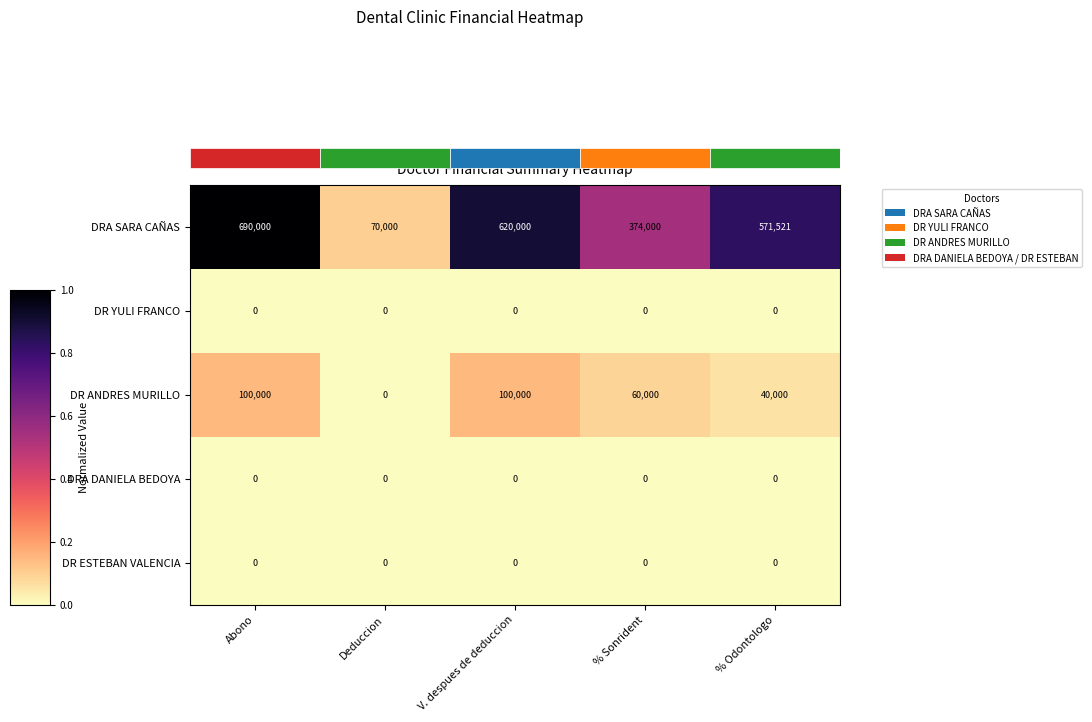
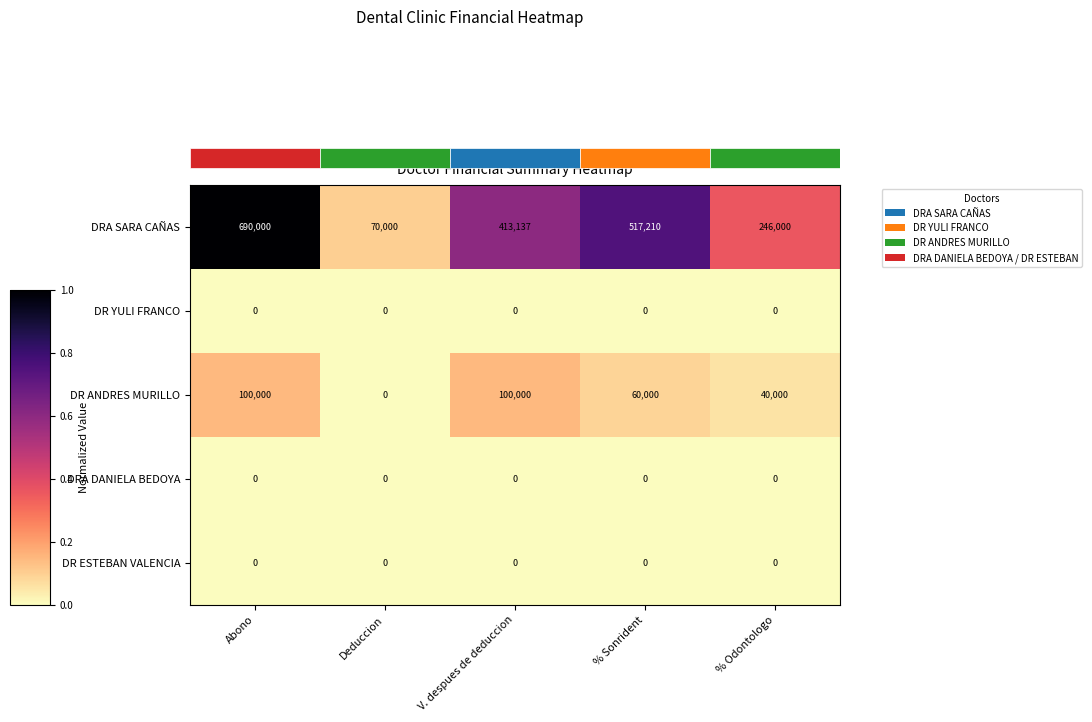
Doctor Financial Summary Heatmap, DRA SARA CAÑAS, V. despues de deduccion: 620,000 -> 413,137
Doctor Financial Summary Heatmap, DRA SARA CAÑAS, % Sonrident: 374,000 -> 517,210
Doctor Financial Summary Heatmap, DRA SARA CAÑAS, % Odontologo: 571,521 -> 246,000
